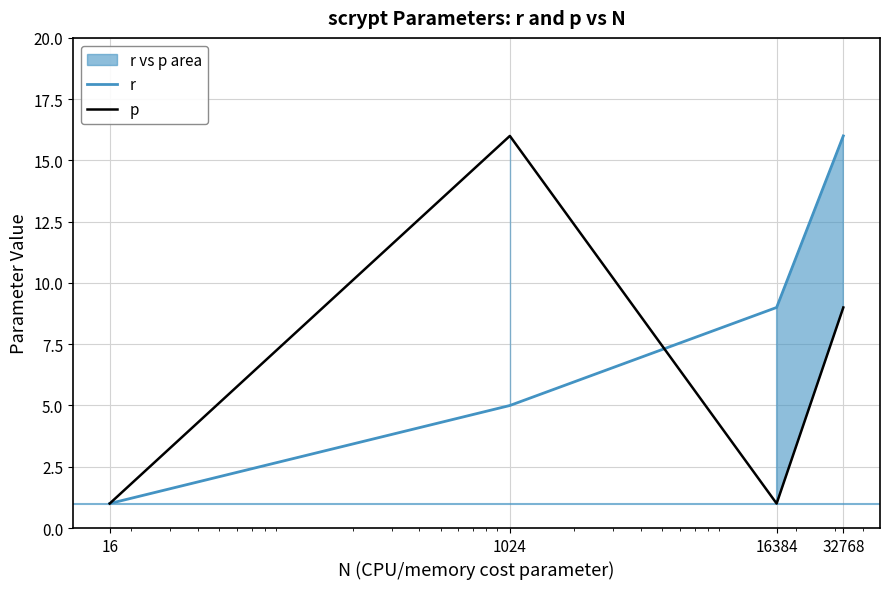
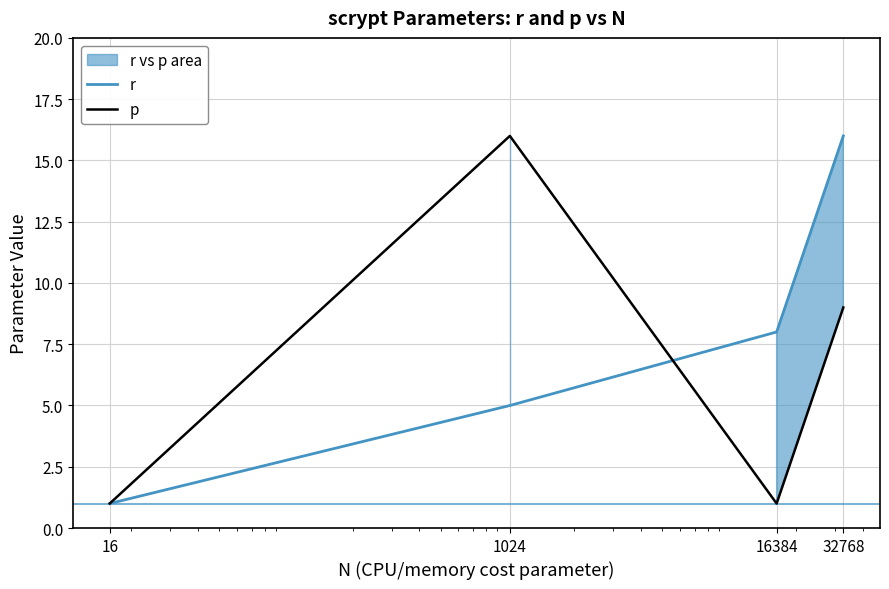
r, 16384: 9 -> 8
